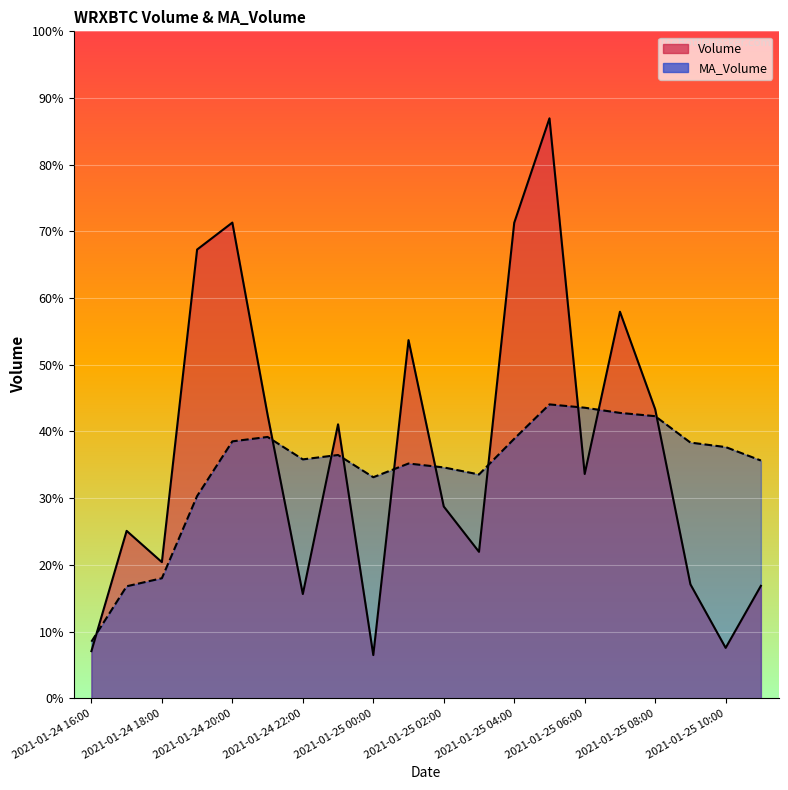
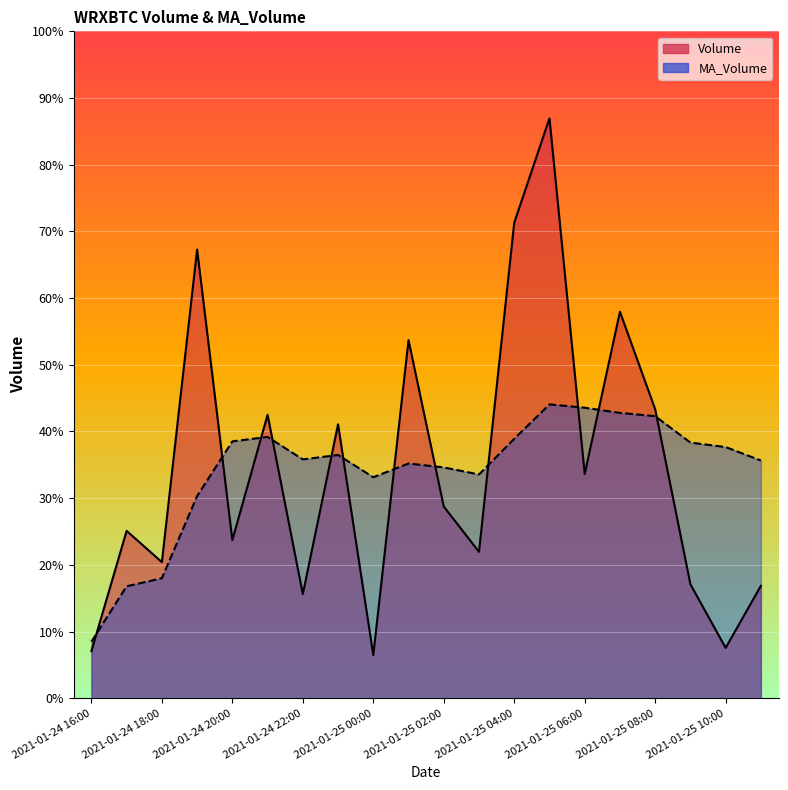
Volume, 2021-01-24 20:00: 71% -> 24%
